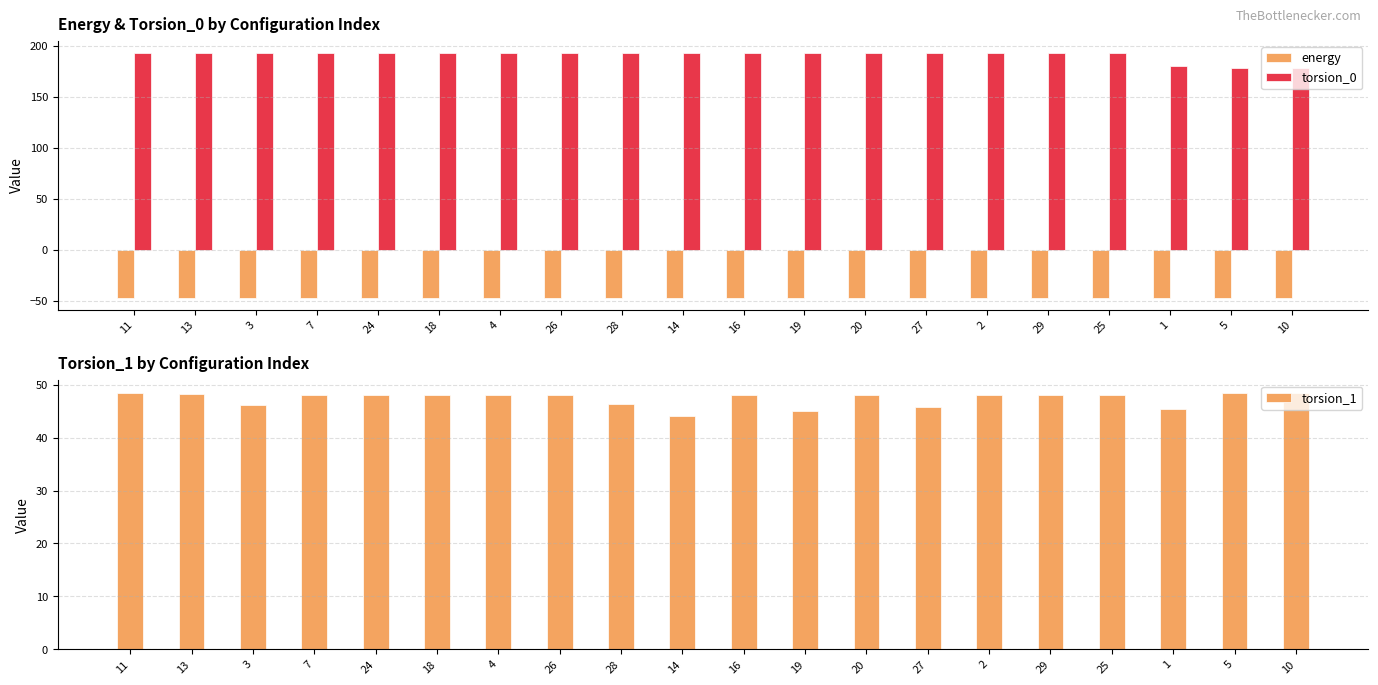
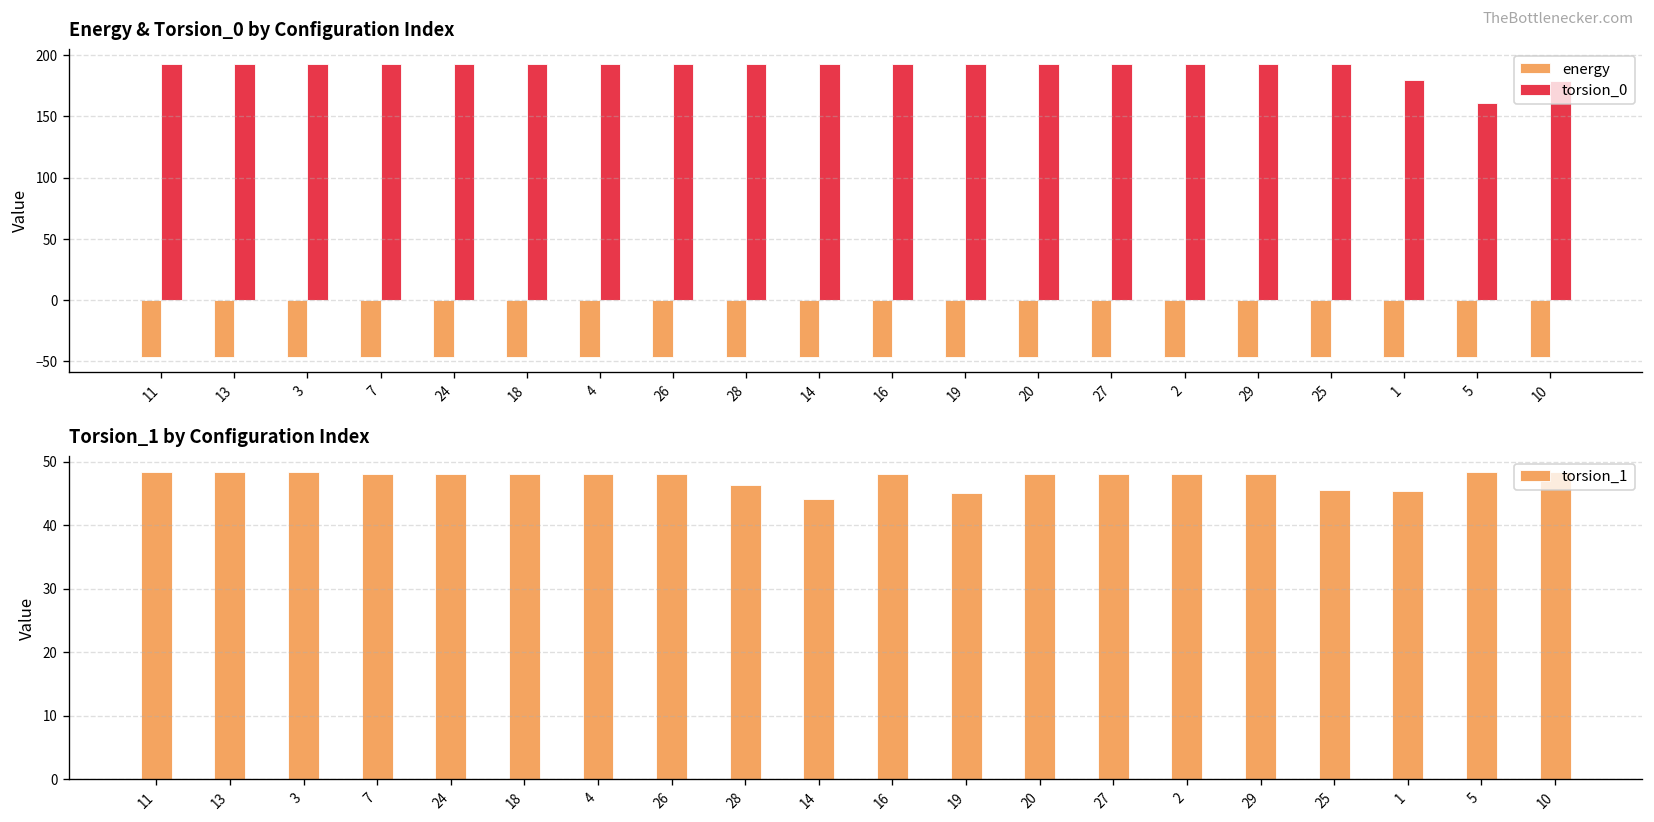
Energy & Torsion_0 by Configuration Index, torsion_0, 5: 179 -> 161
Torsion_1 by Configuration Index, 3: 46 -> 48
Torsion_1 by Configuration Index, 27: 46 -> 48
Torsion_1 by Configuration Index, 25: 48 -> 46
